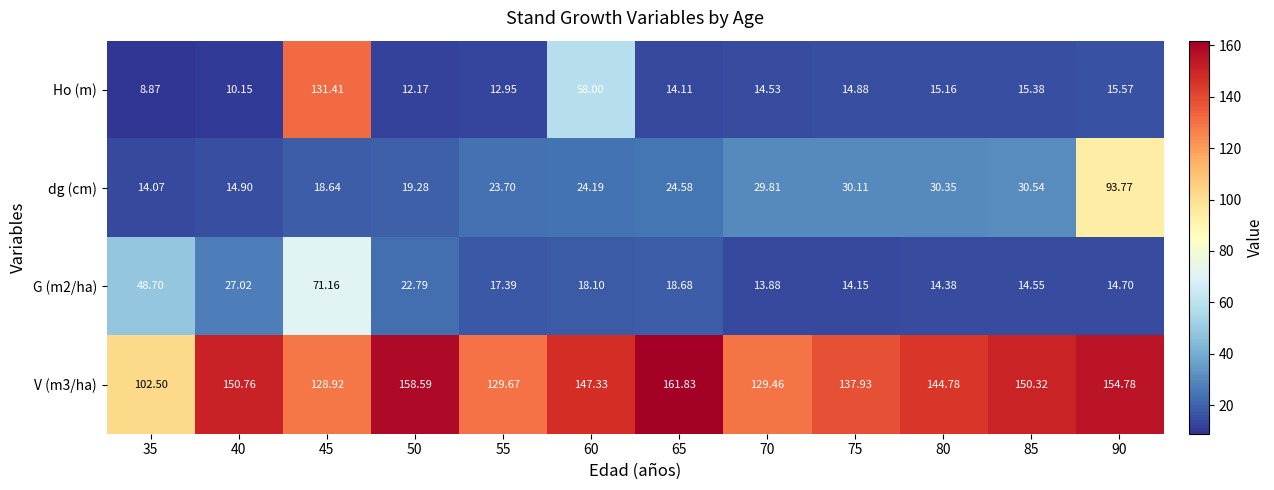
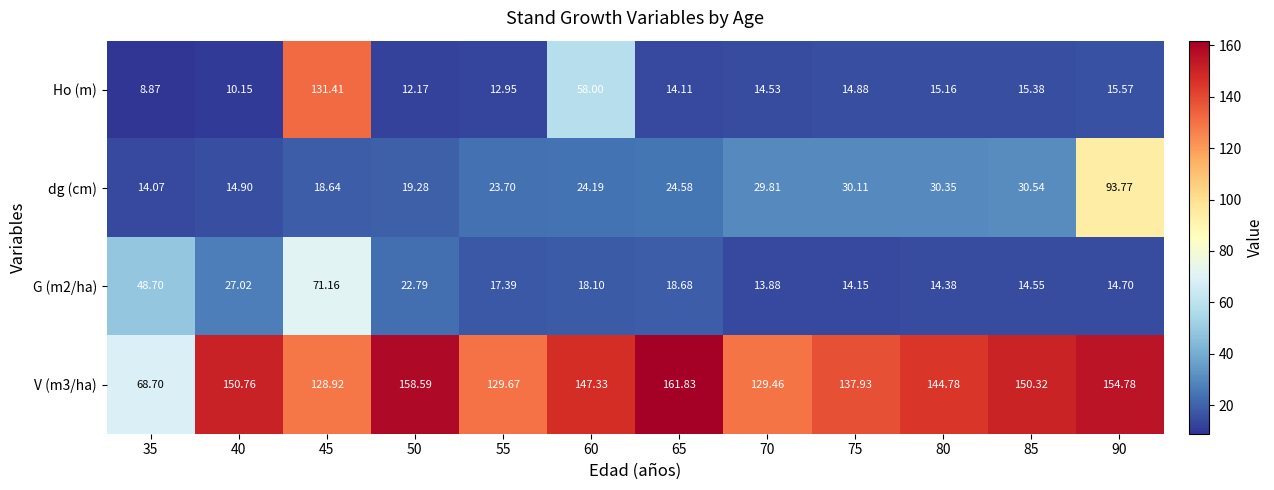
V (m3/ha), 35: 102.50 -> 68.70
